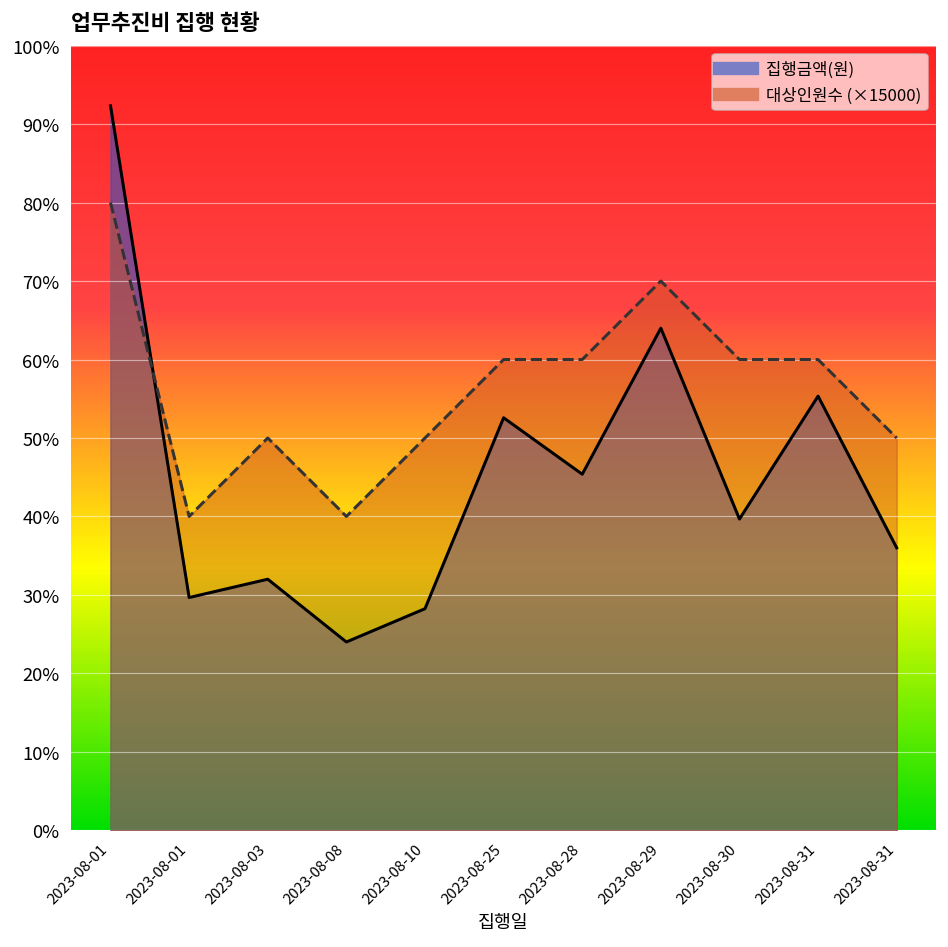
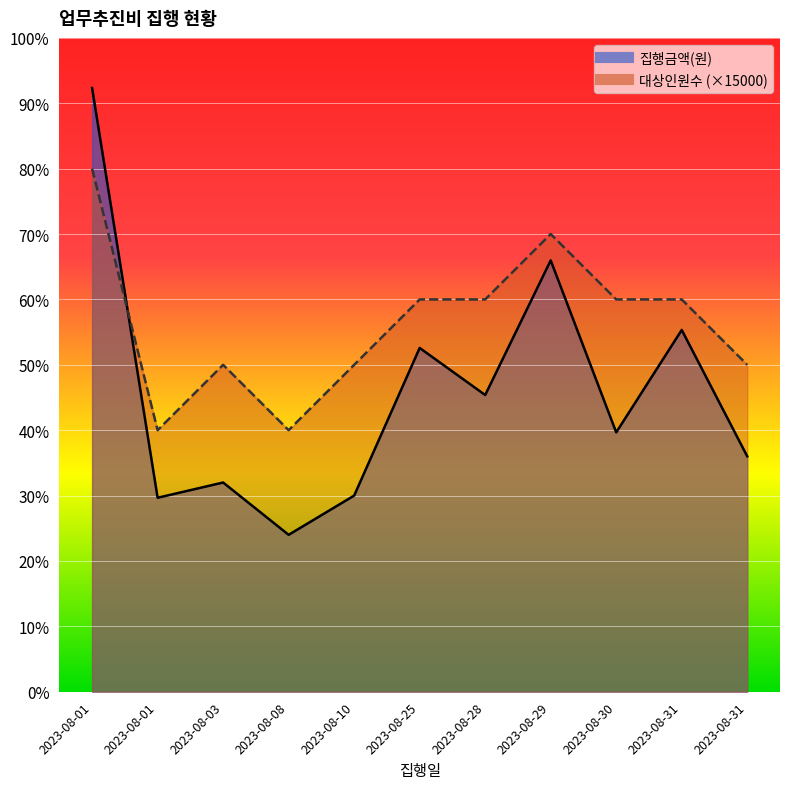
집행금액(원), 2023-08-10: 28% -> 30%
집행금액(원), 2023-08-29: 64% -> 66%
